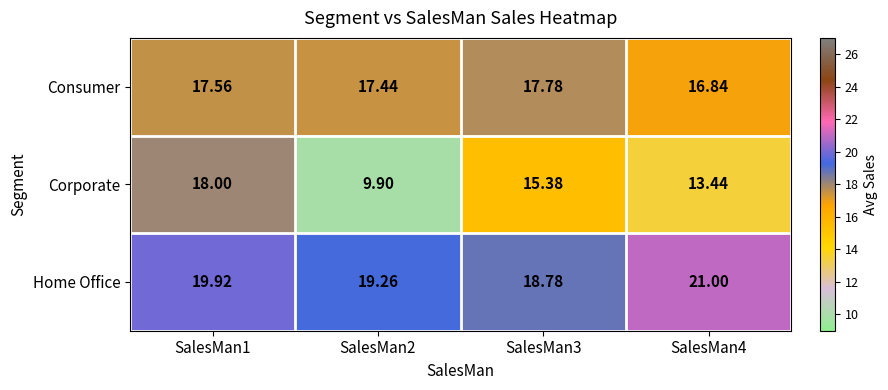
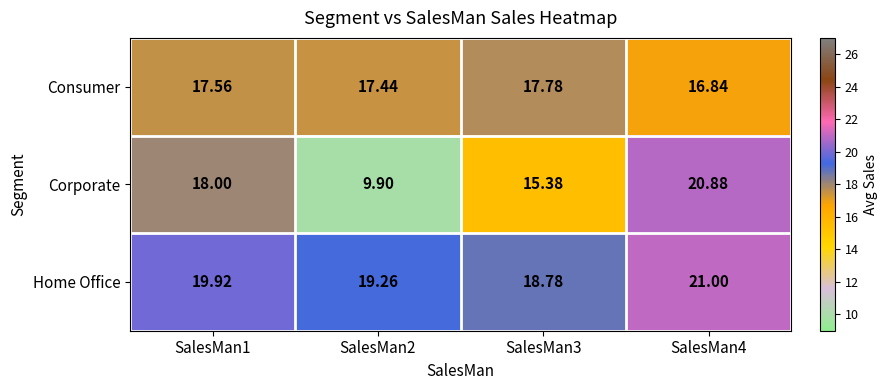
Corporate, SalesMan4: 13.44 -> 20.88
